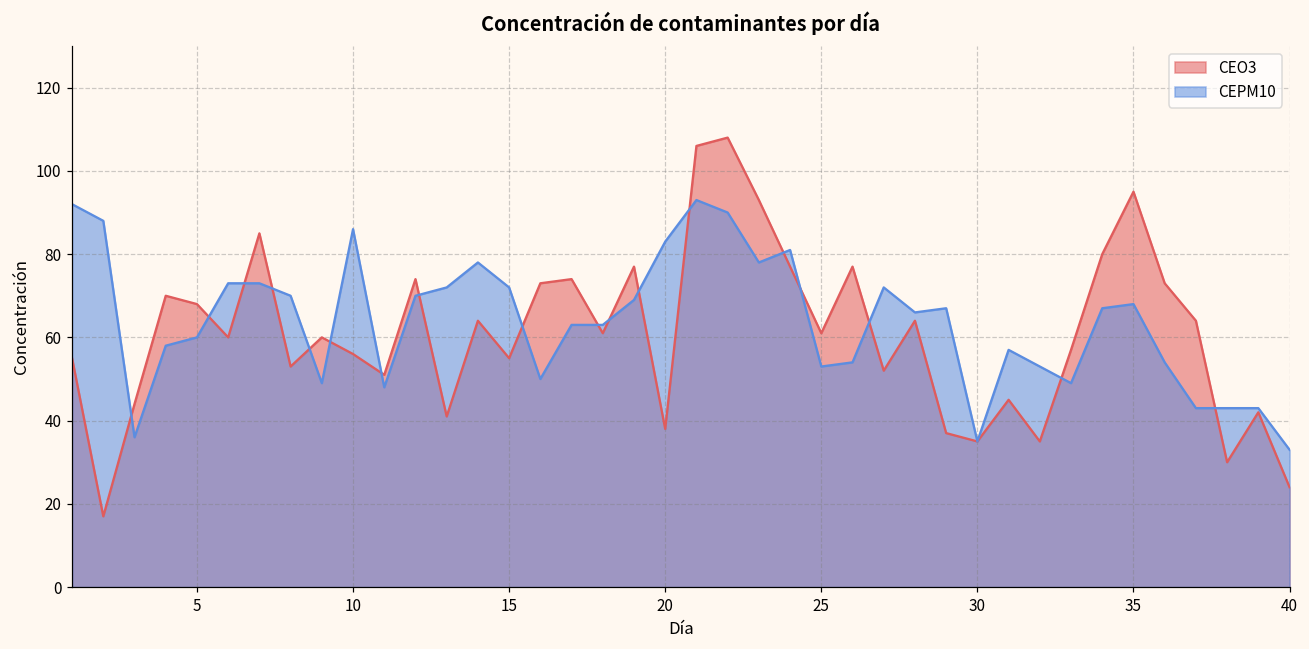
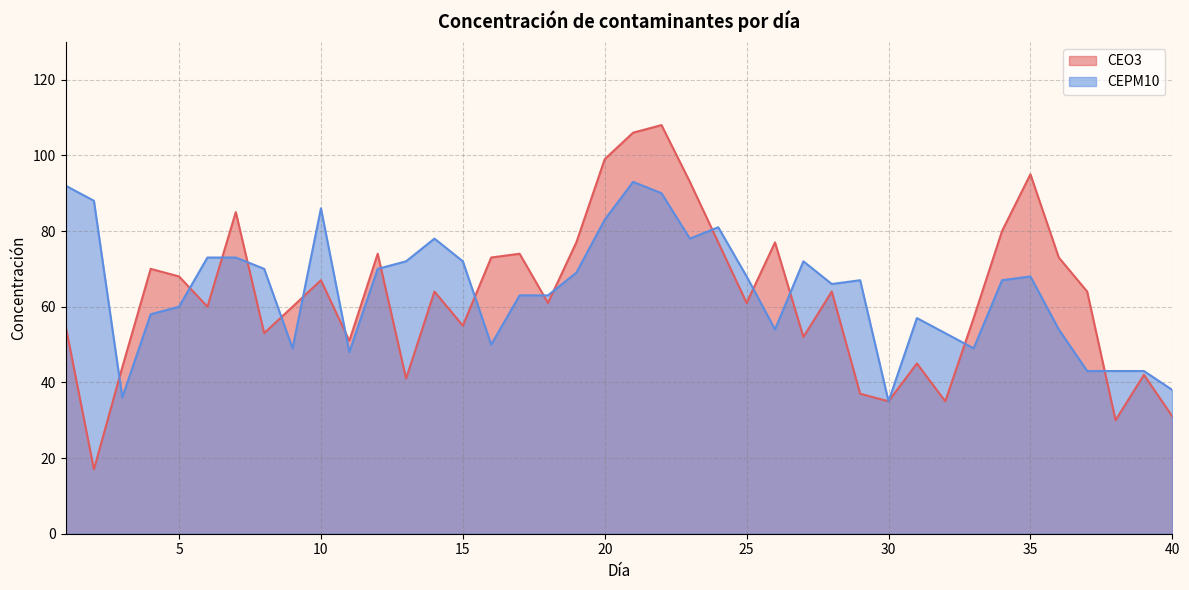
CEO3, 10: 56 -> 67
CEO3, 20: 38 -> 99
CEPM10, 25: 53 -> 68
CEO3, 40: 24 -> 31
CEPM10, 40: 33 -> 38
